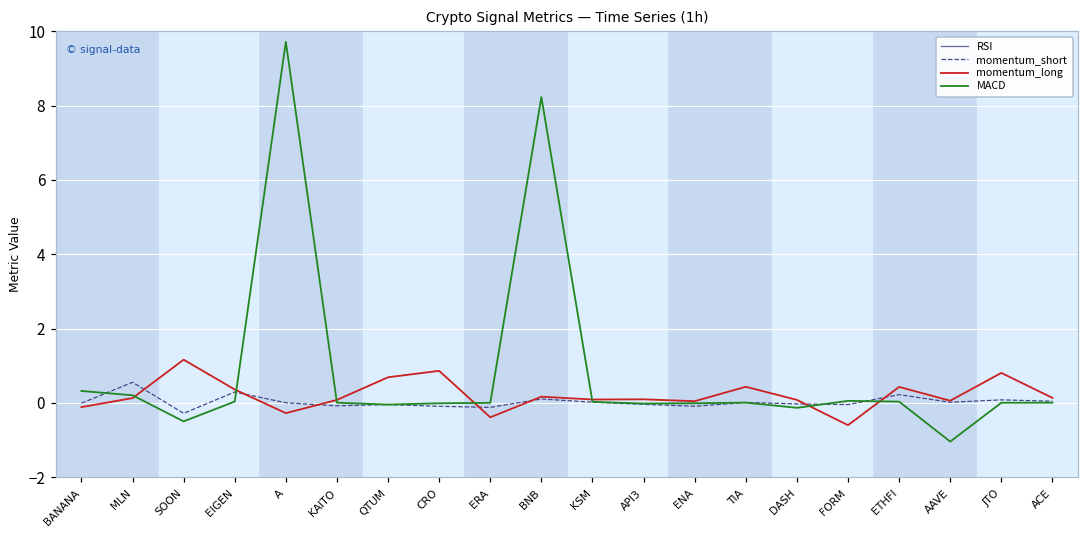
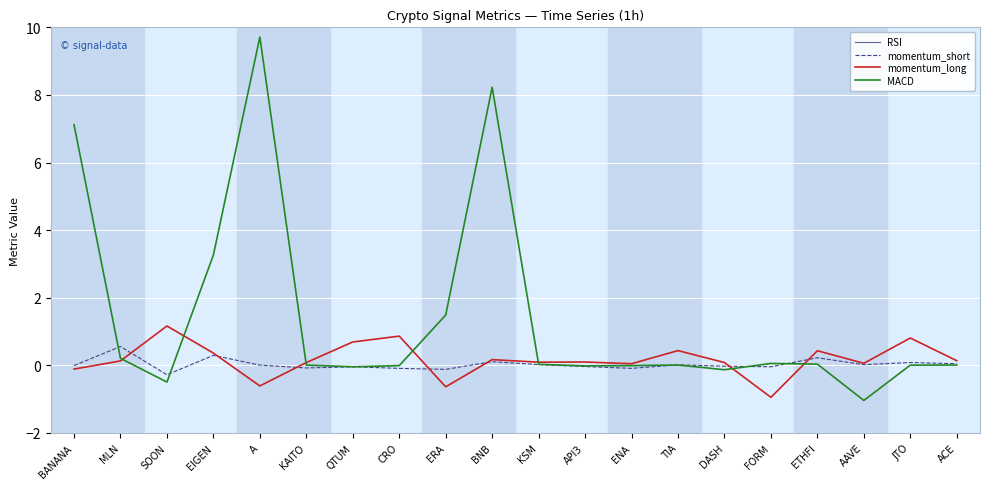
MACD, BANANA: 0.3 -> 7.1
MACD, EIGEN: 0.0 -> 3.3
momentum_long, A: -0.3 -> -0.6
momentum_long, ERA: -0.4 -> -0.6
MACD, ERA: 0.0 -> 1.5
momentum_long, FORM: -0.6 -> -0.9
